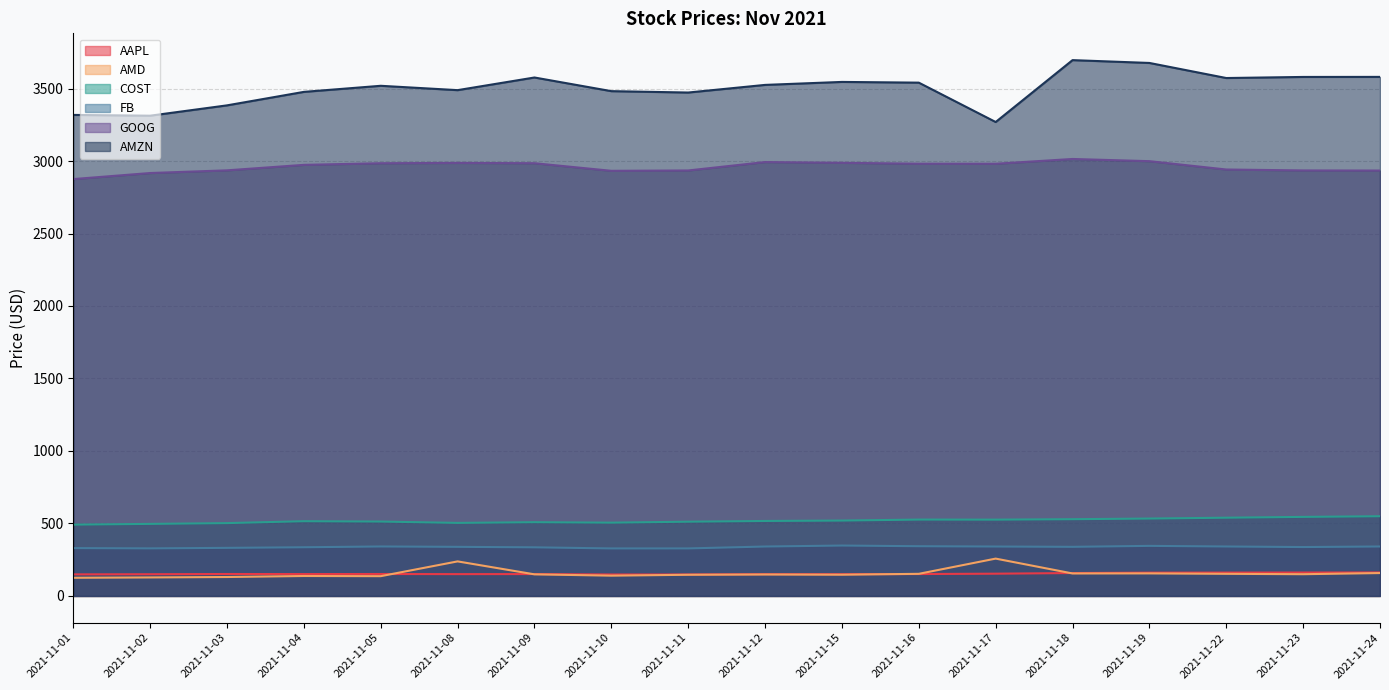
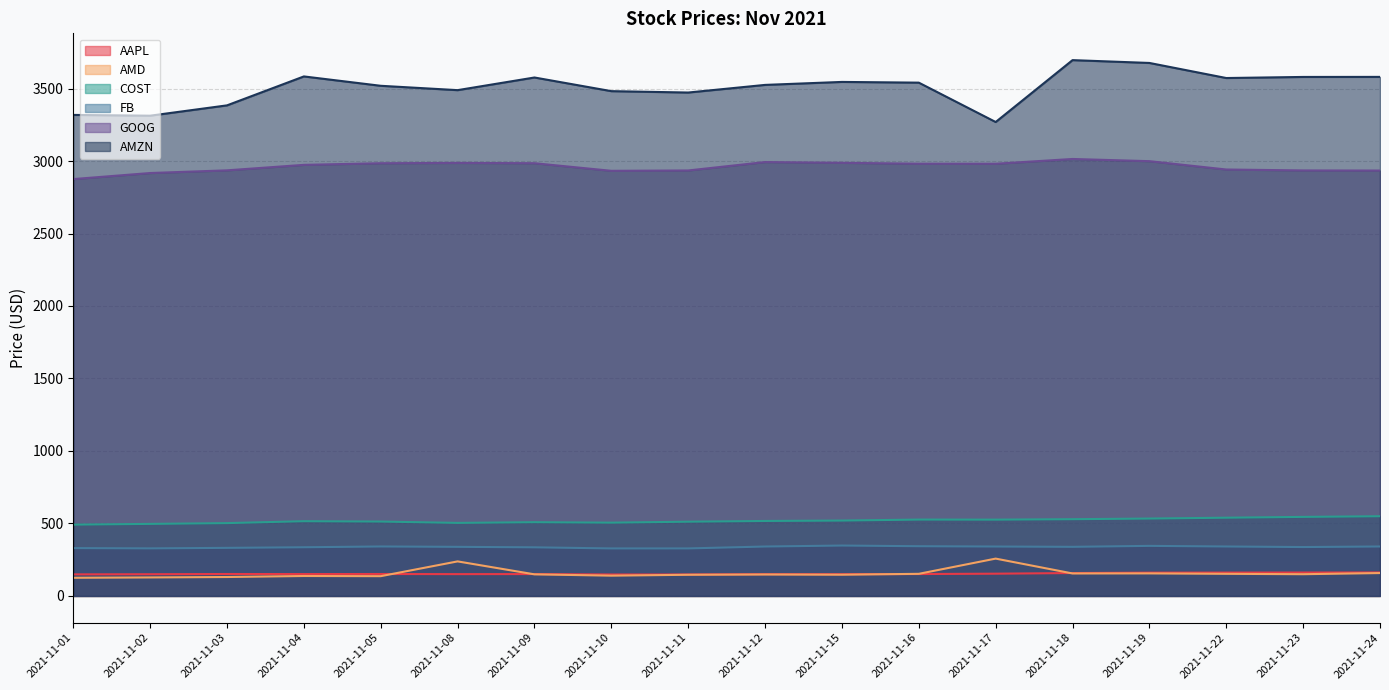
AMZN, 2021-11-04: 3480 -> 3580
